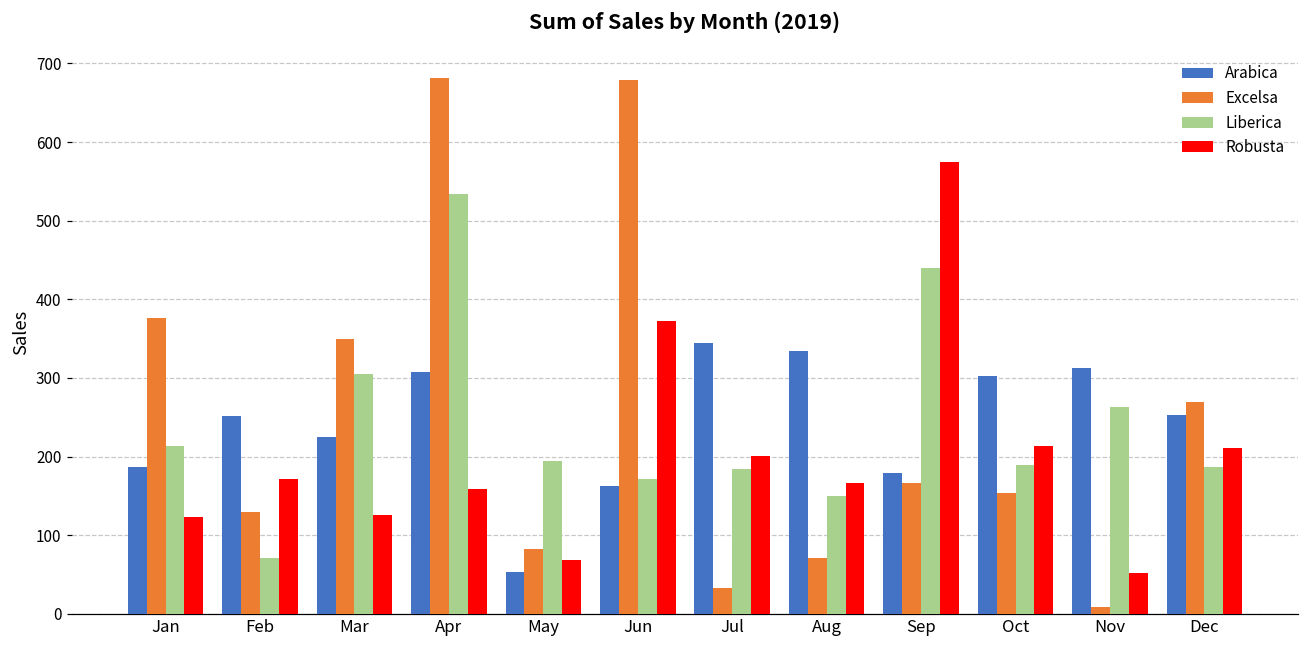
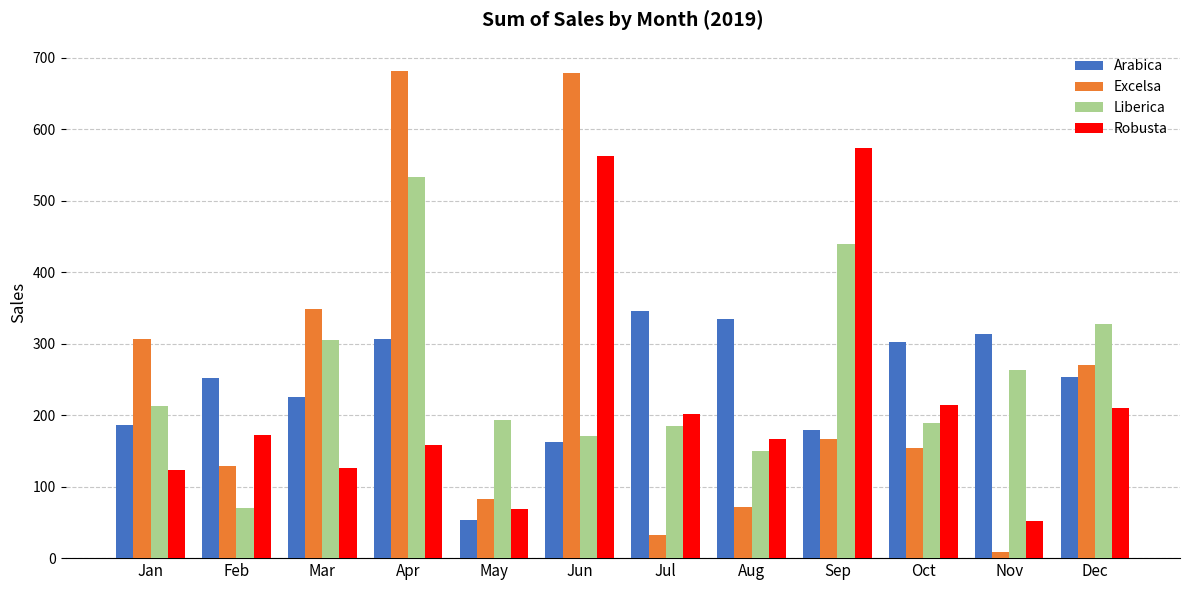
Excelsa, Jan: 380 -> 310
Robusta, Jun: 370 -> 560
Liberica, Dec: 190 -> 330
